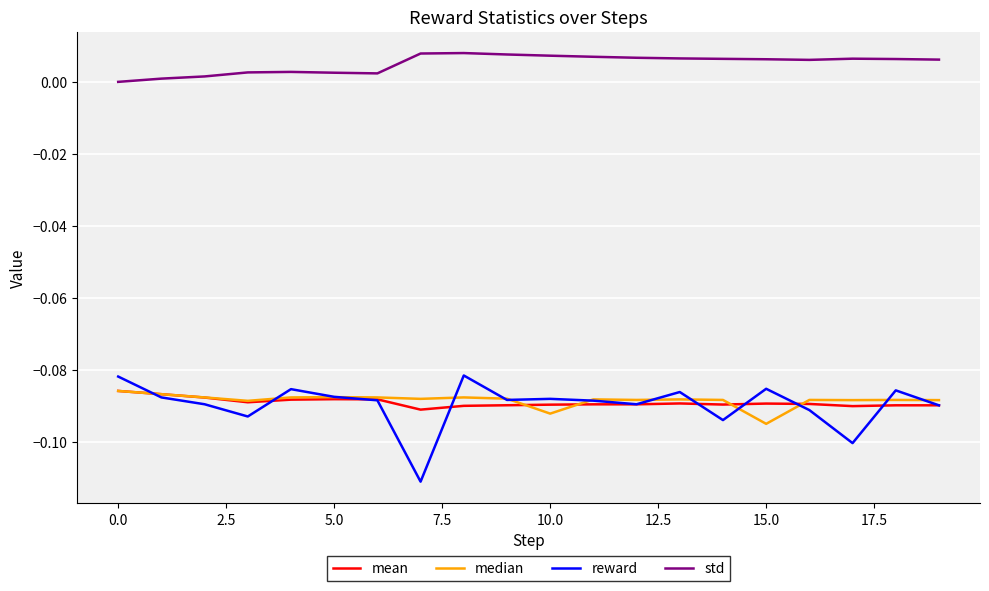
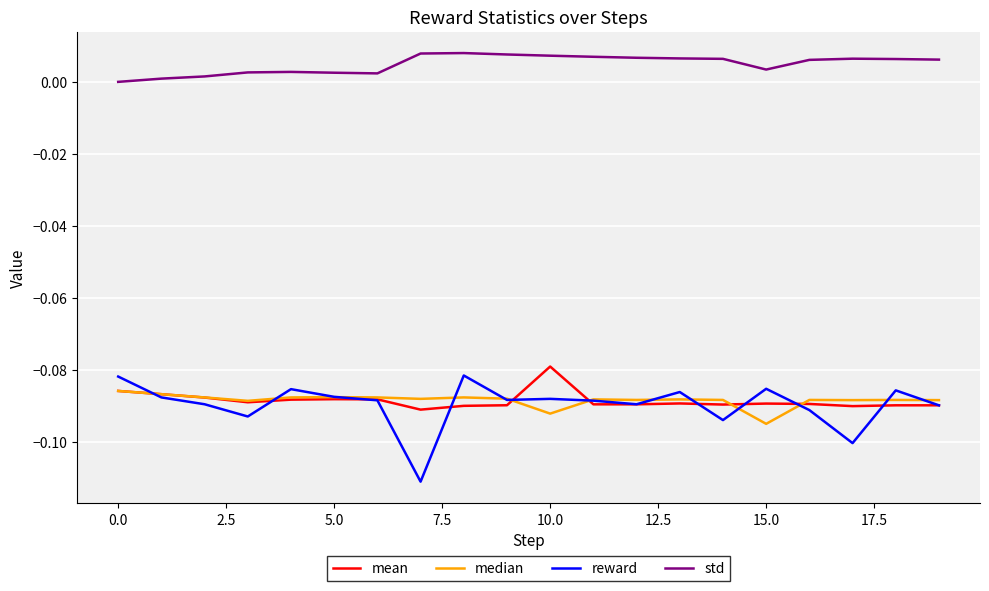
mean, 10.0: -0.090 -> -0.079
std, 15.0: 0.006 -> 0.003
